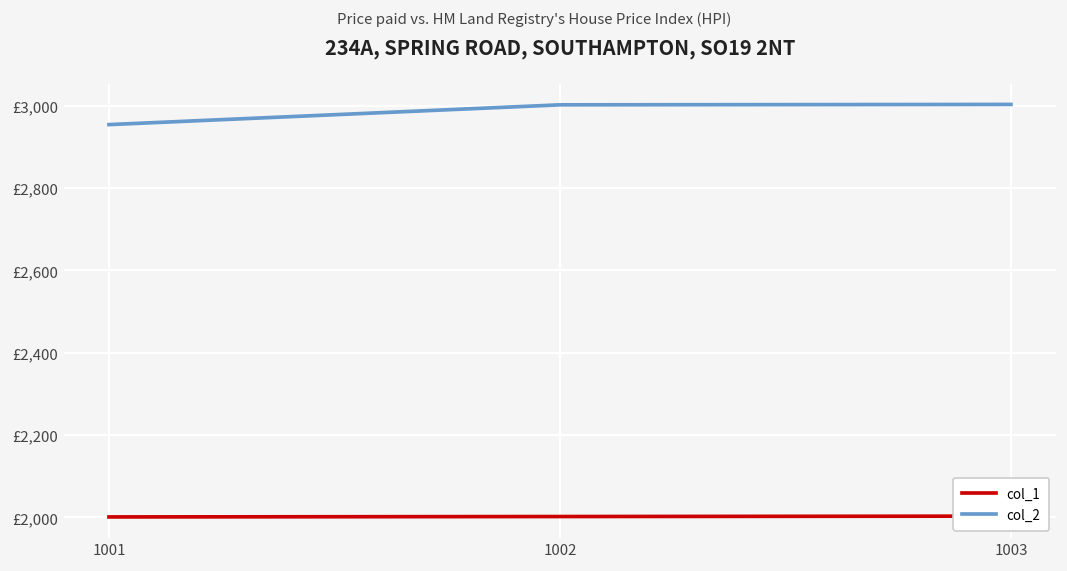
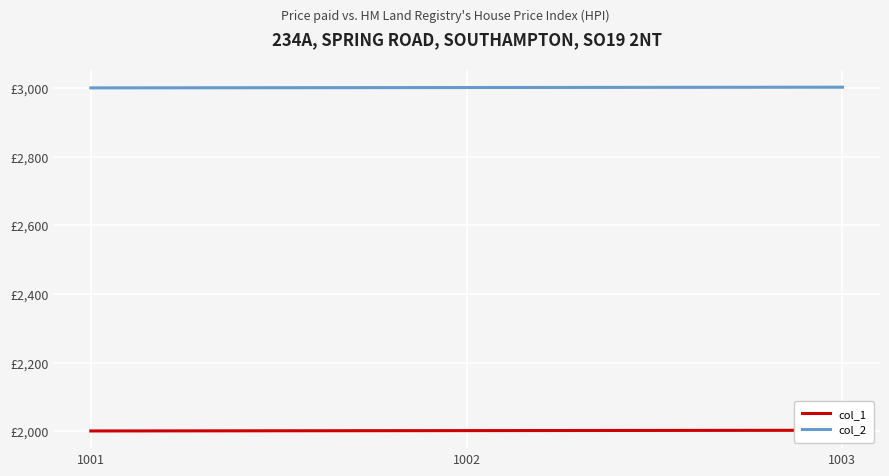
col_2, 1001: £2,950 -> £3,000
